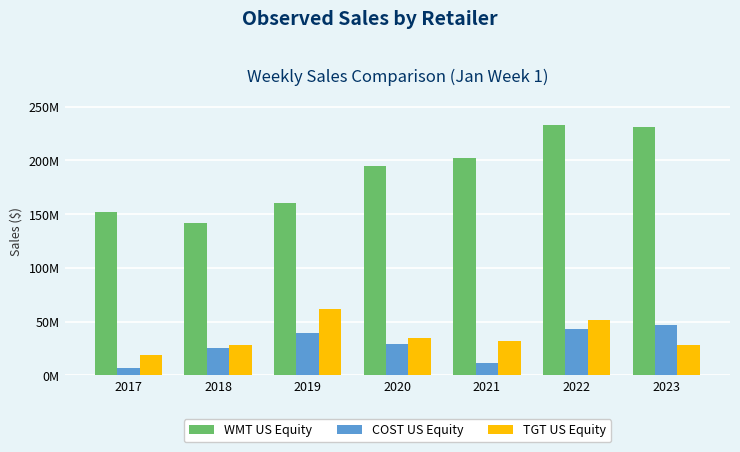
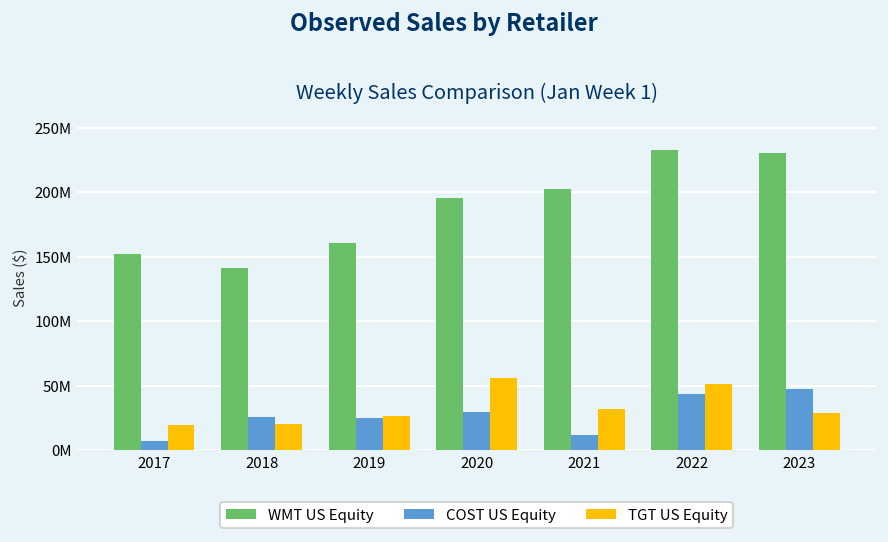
TGT US Equity, 2018: 28000000 -> 20000000
COST US Equity, 2019: 40000000 -> 25000000
TGT US Equity, 2019: 62000000 -> 26000000
TGT US Equity, 2020: 35000000 -> 56000000
